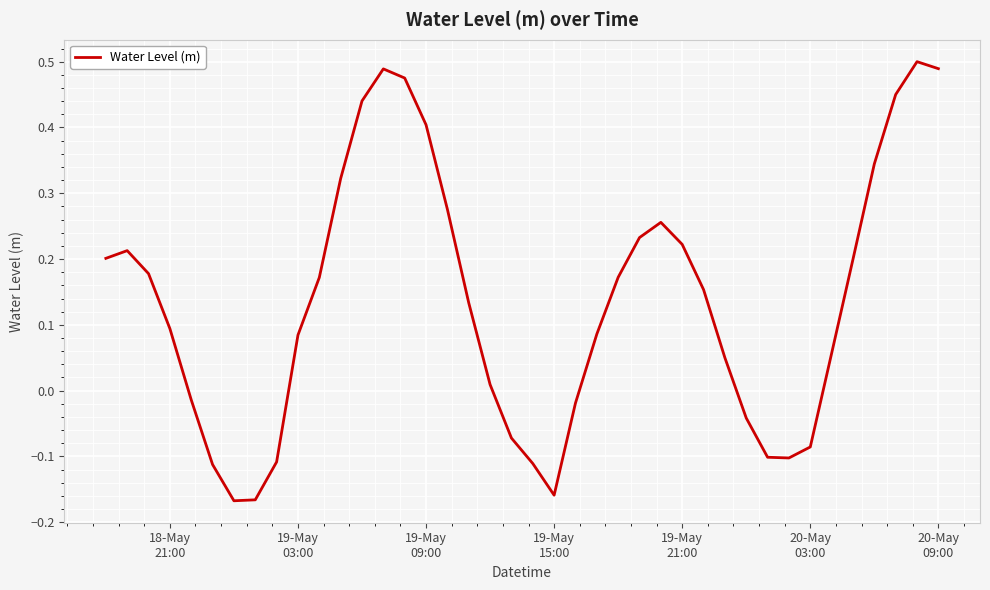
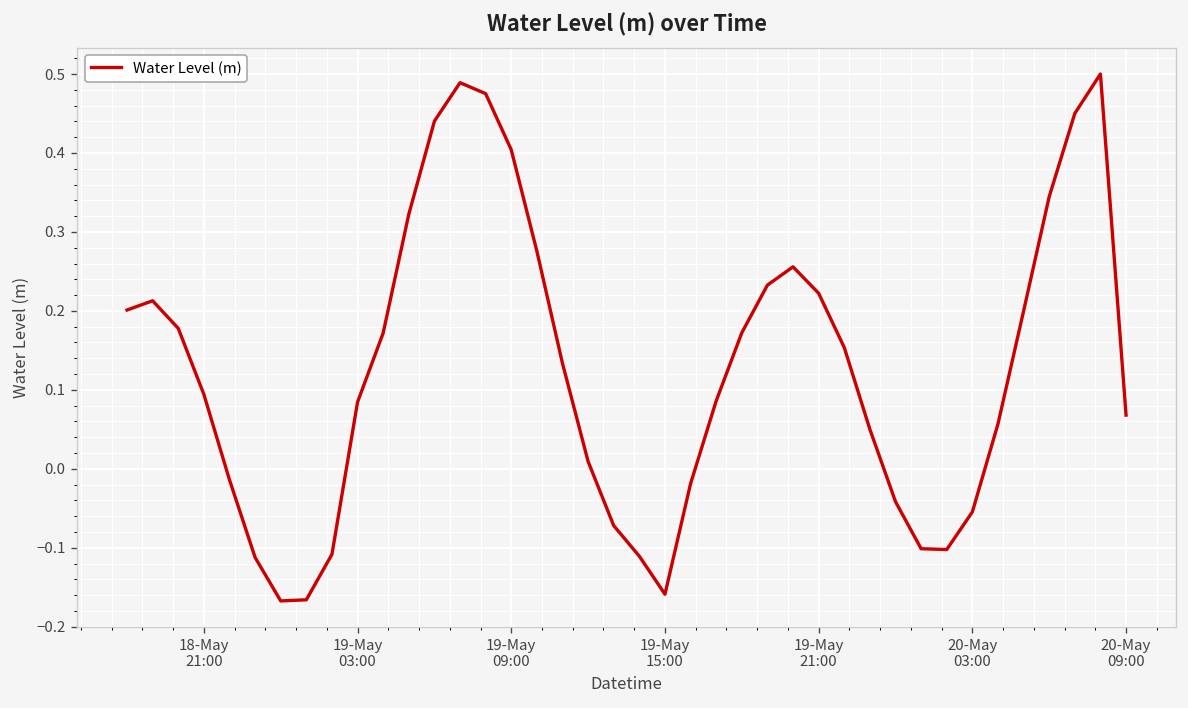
20-May 03:00: -0.09 -> -0.05
20-May 09:00: 0.49 -> 0.07
